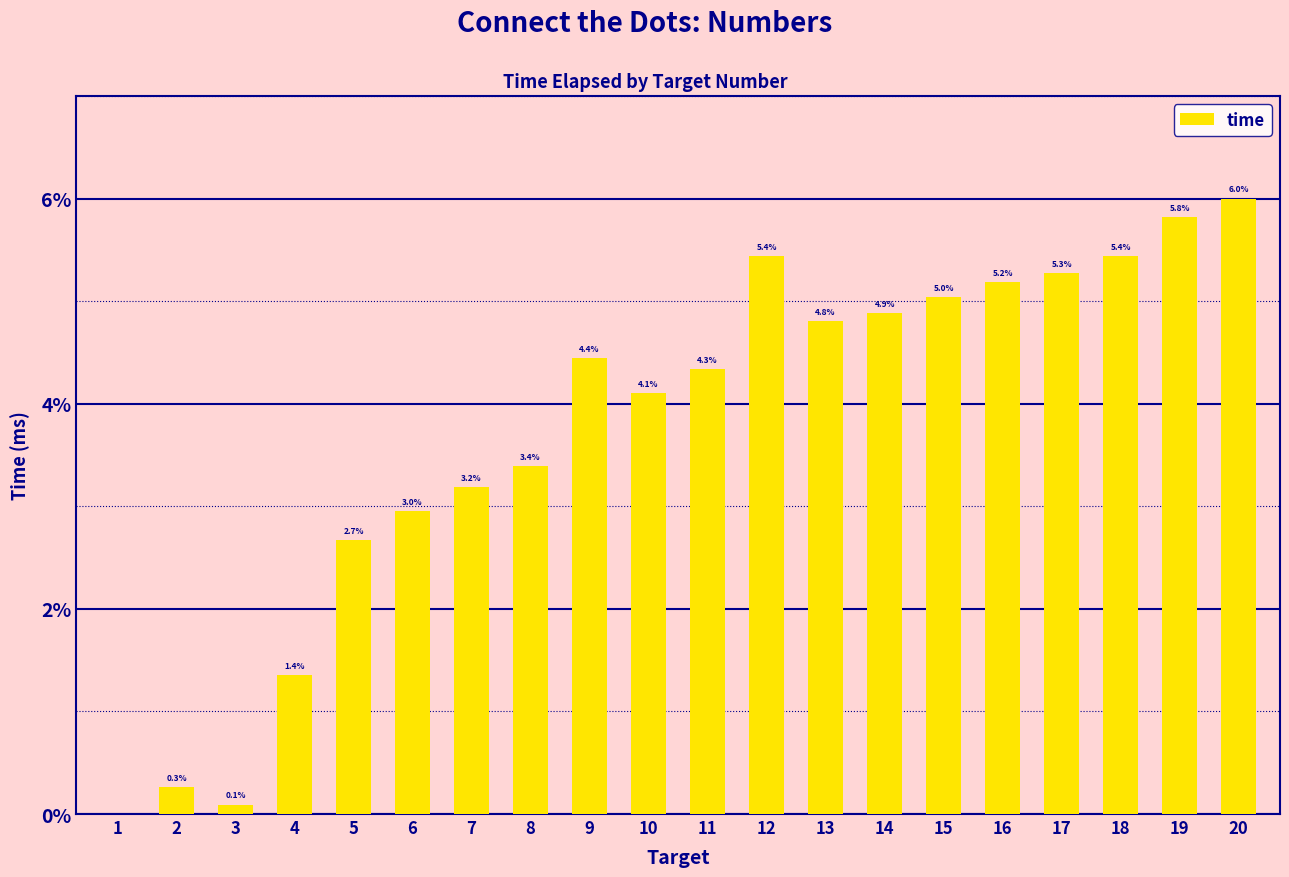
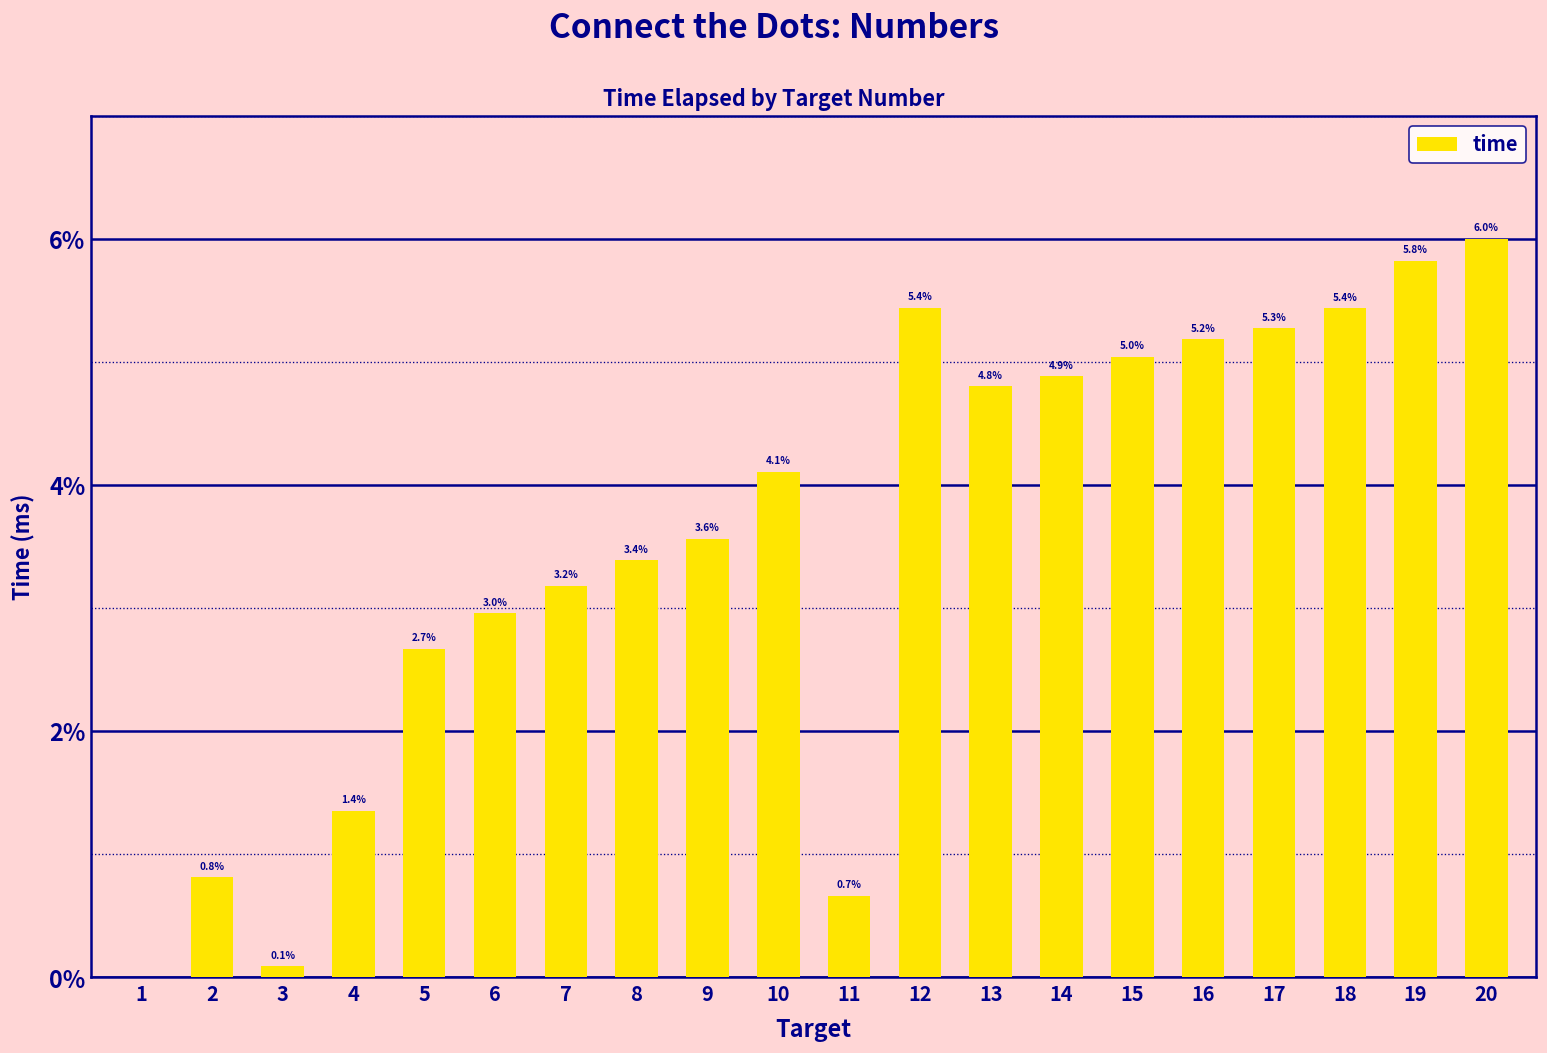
2: 0.3% -> 0.8%
9: 4.4% -> 3.6%
11: 4.3% -> 0.7%
